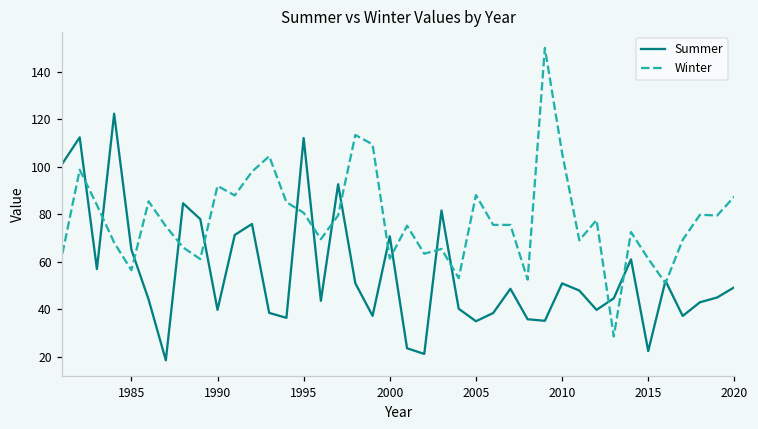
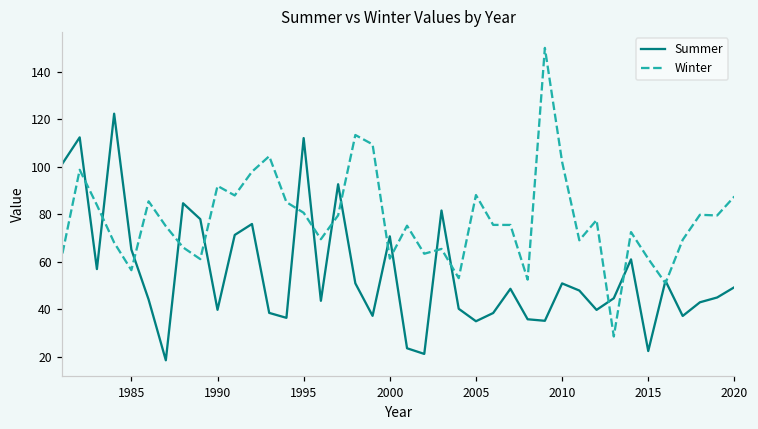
Winter, 2010: 106 -> 102
